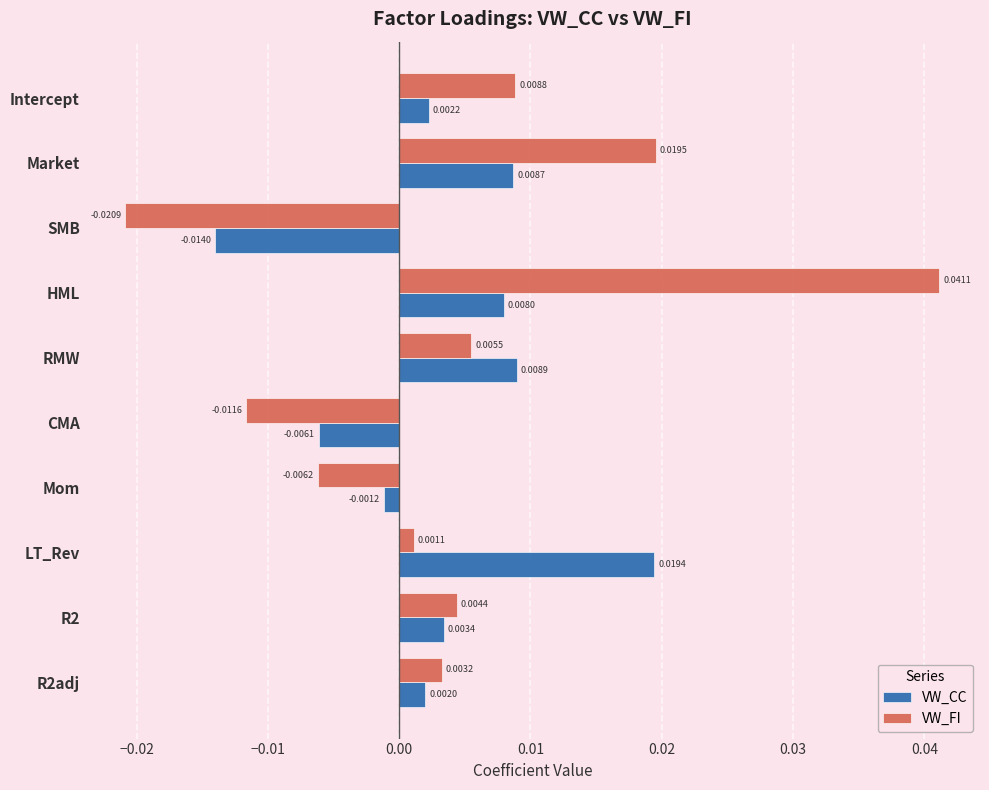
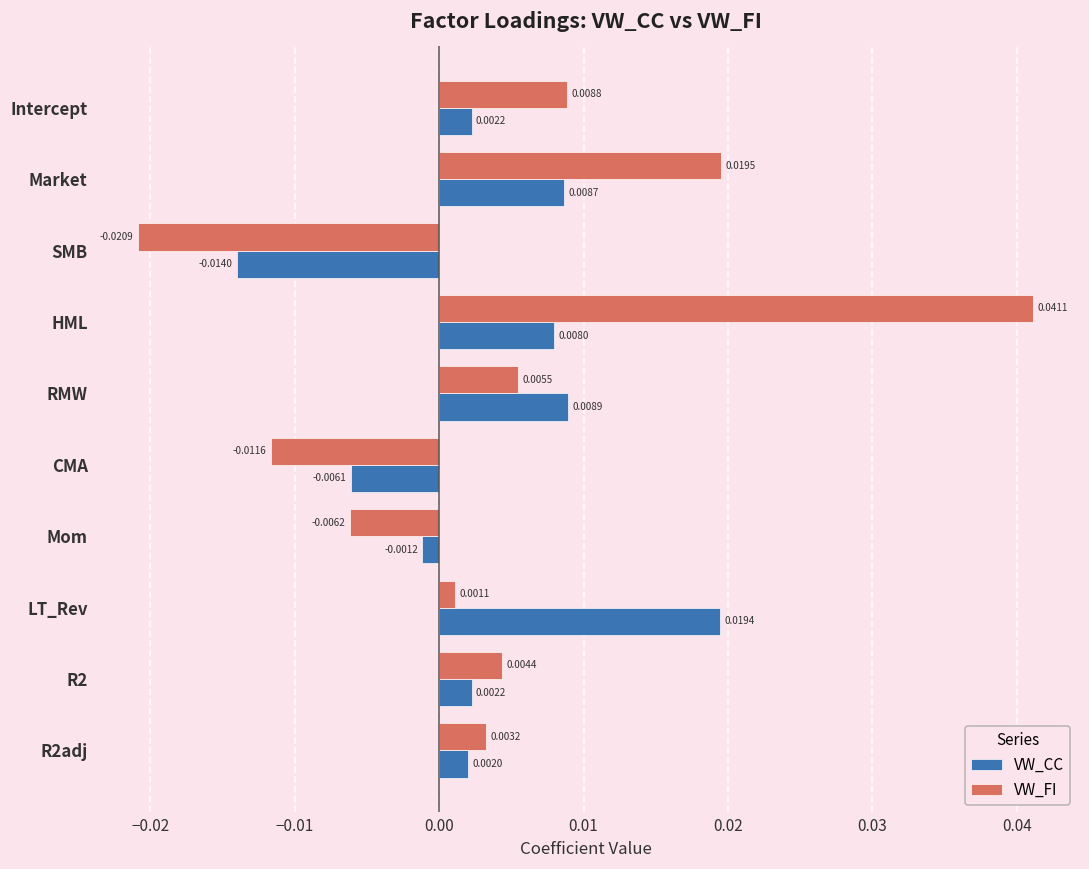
VW_CC, R2: 0.0034 -> 0.0022
